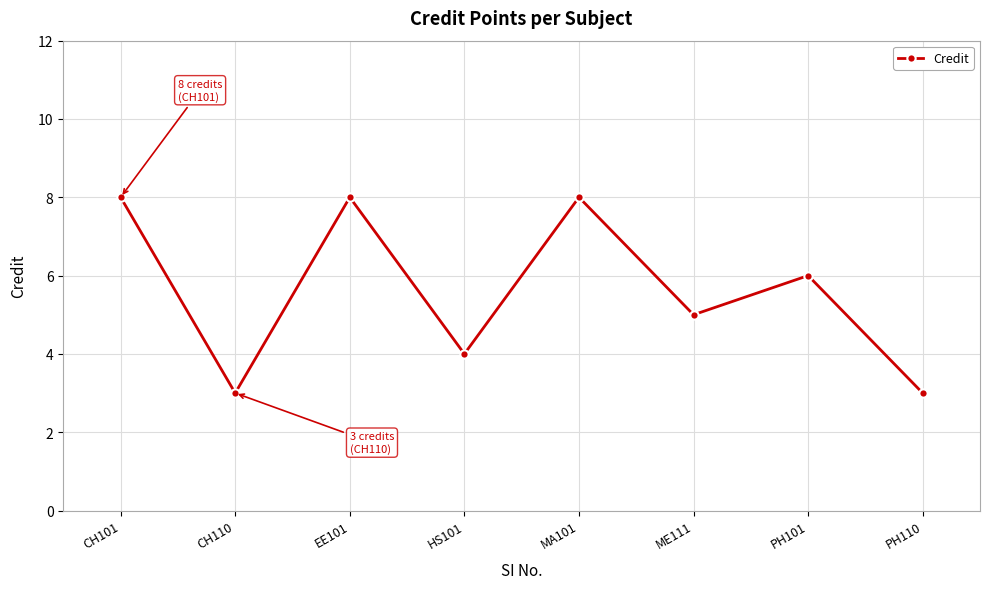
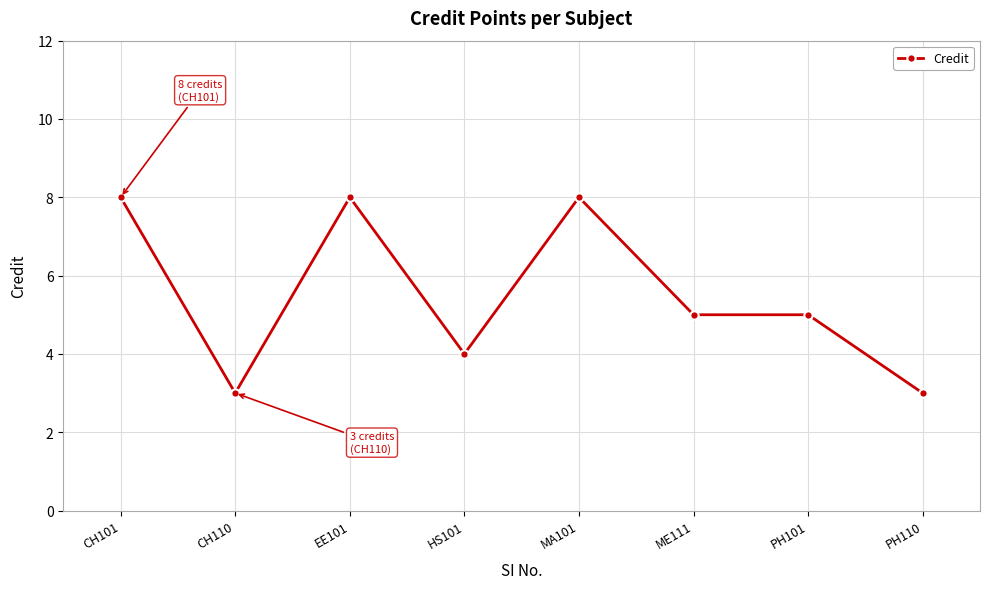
PH101: 6 -> 5
